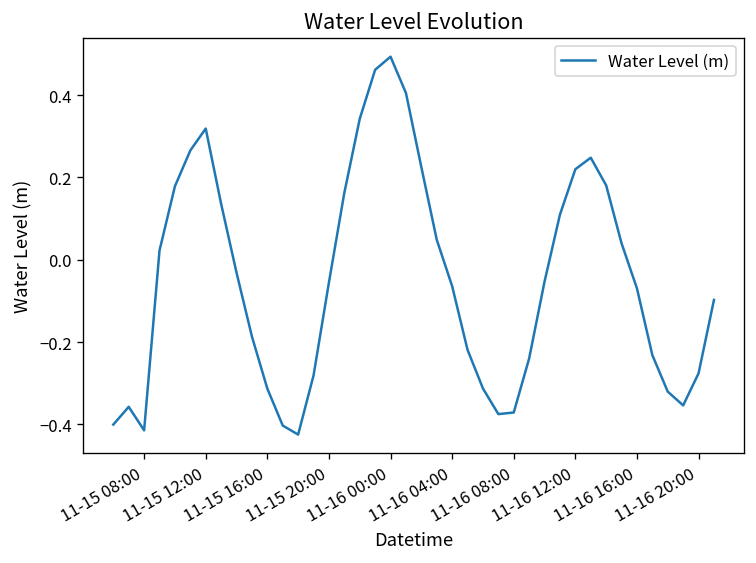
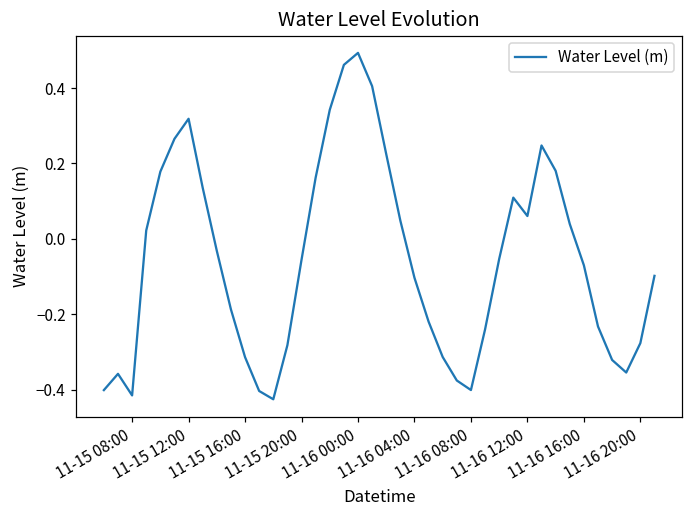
11-16 04:00: -0.06 -> -0.10
11-16 08:00: -0.37 -> -0.40
11-16 12:00: 0.22 -> 0.06
